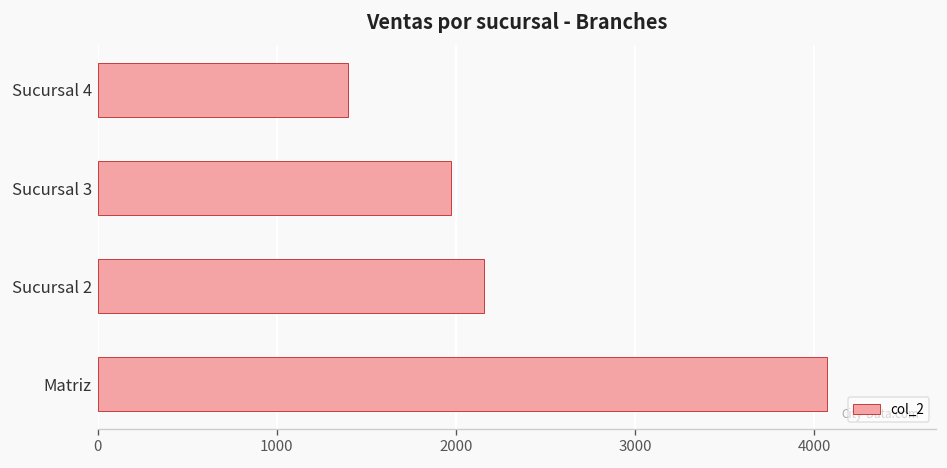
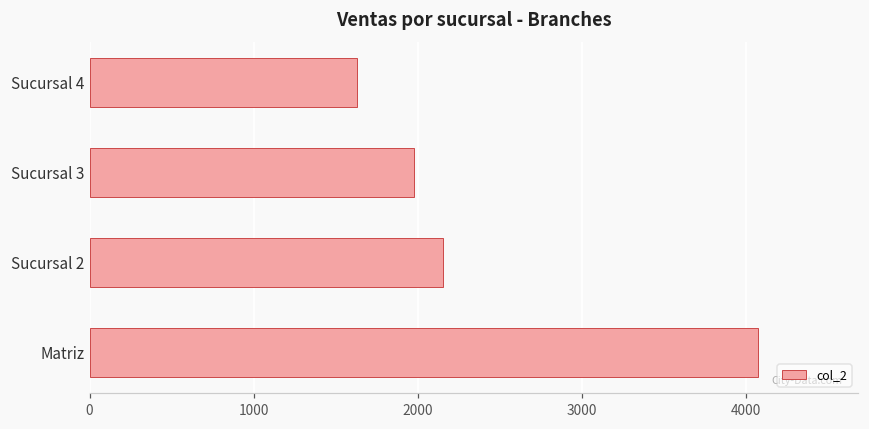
Sucursal 4: 1400 -> 1630
